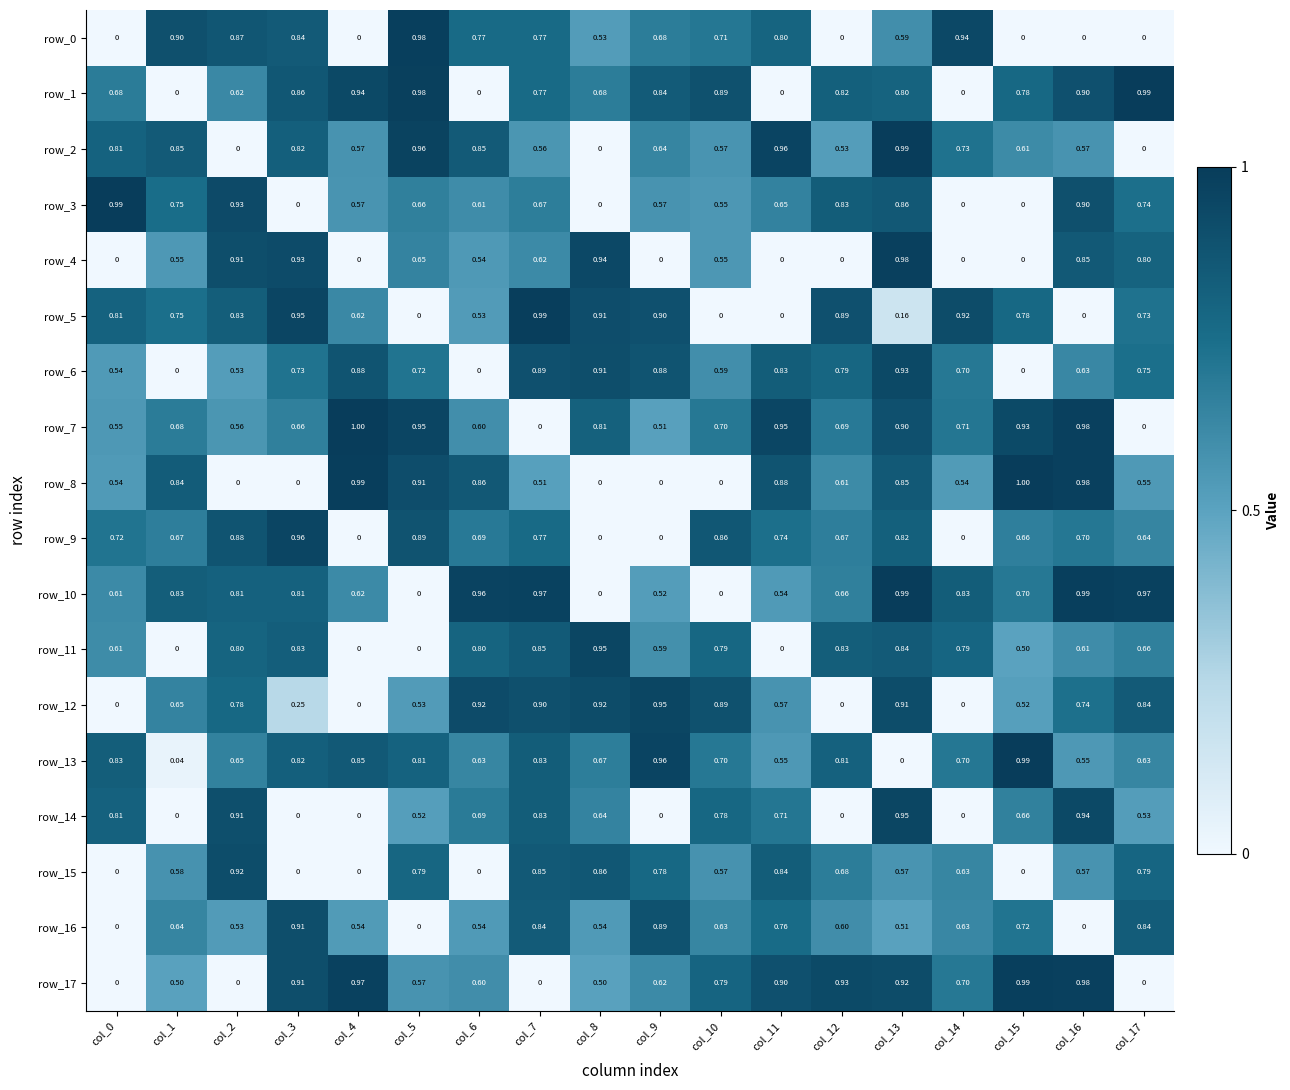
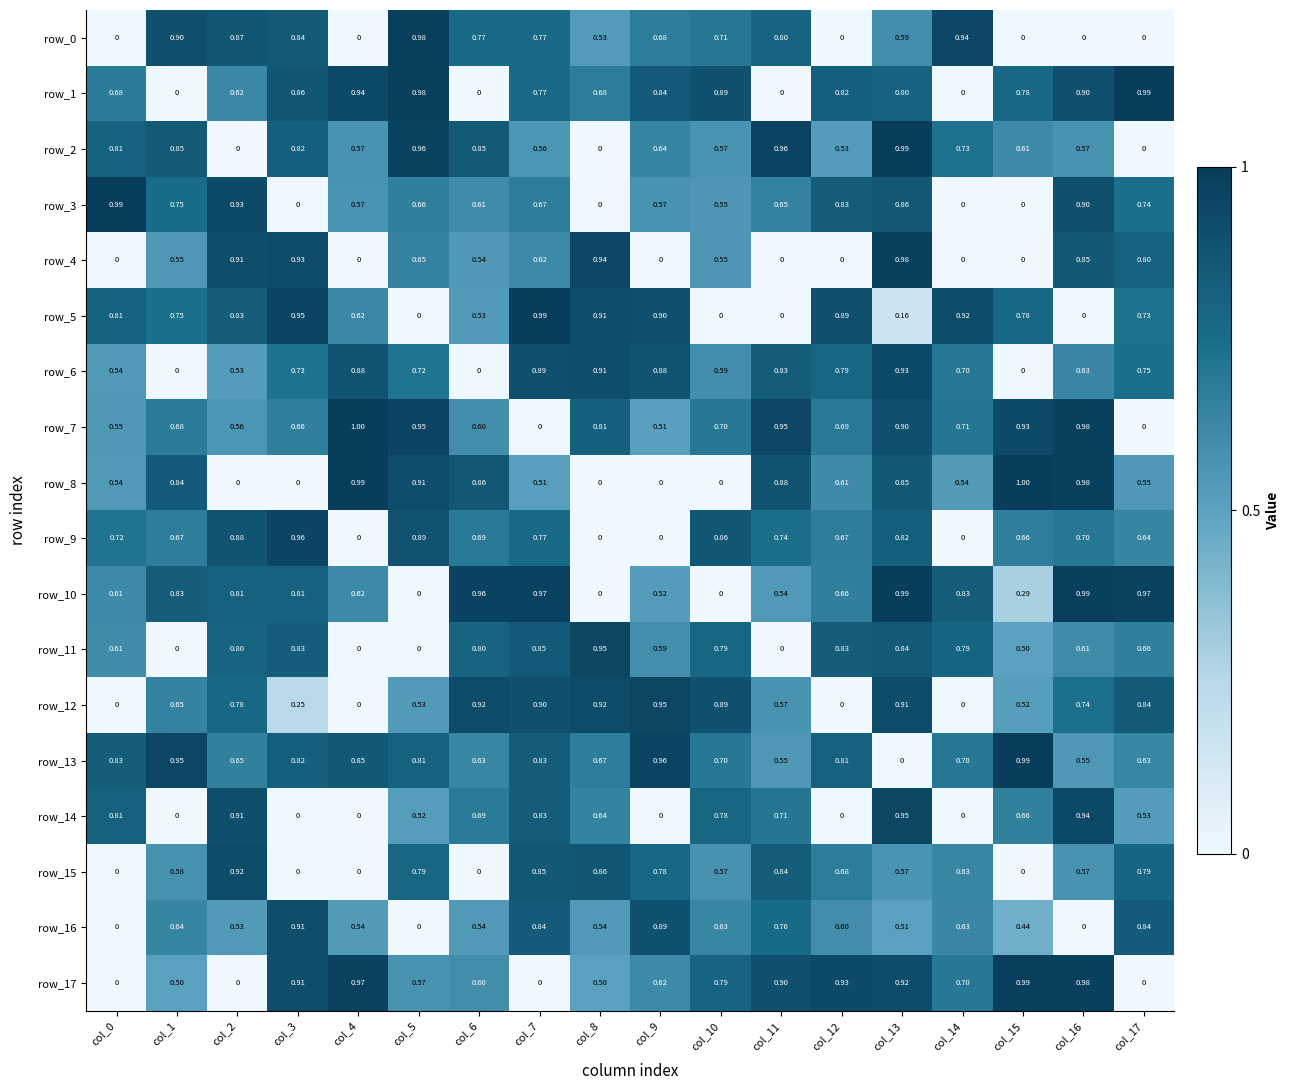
row_10, col_15: 0.70 -> 0.29
row_13, col_1: 0.04 -> 0.95
row_16, col_15: 0.72 -> 0.44
